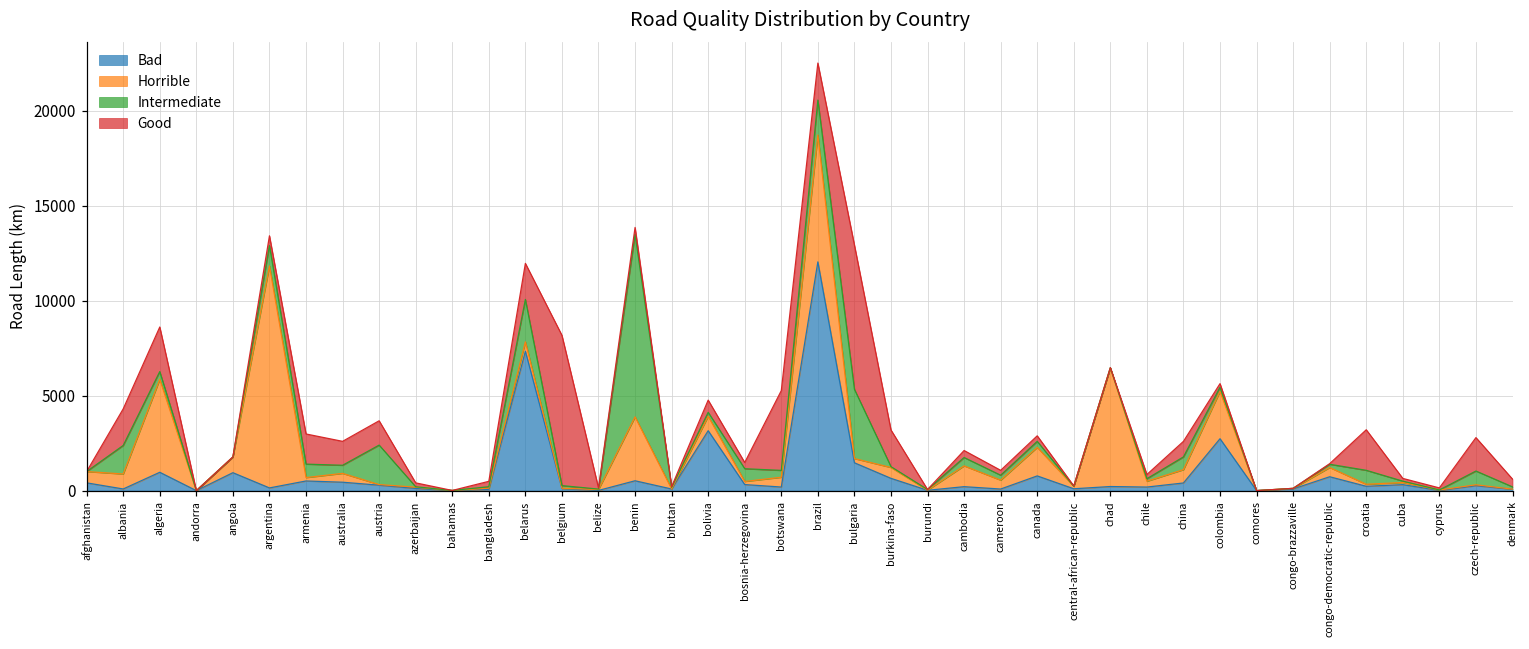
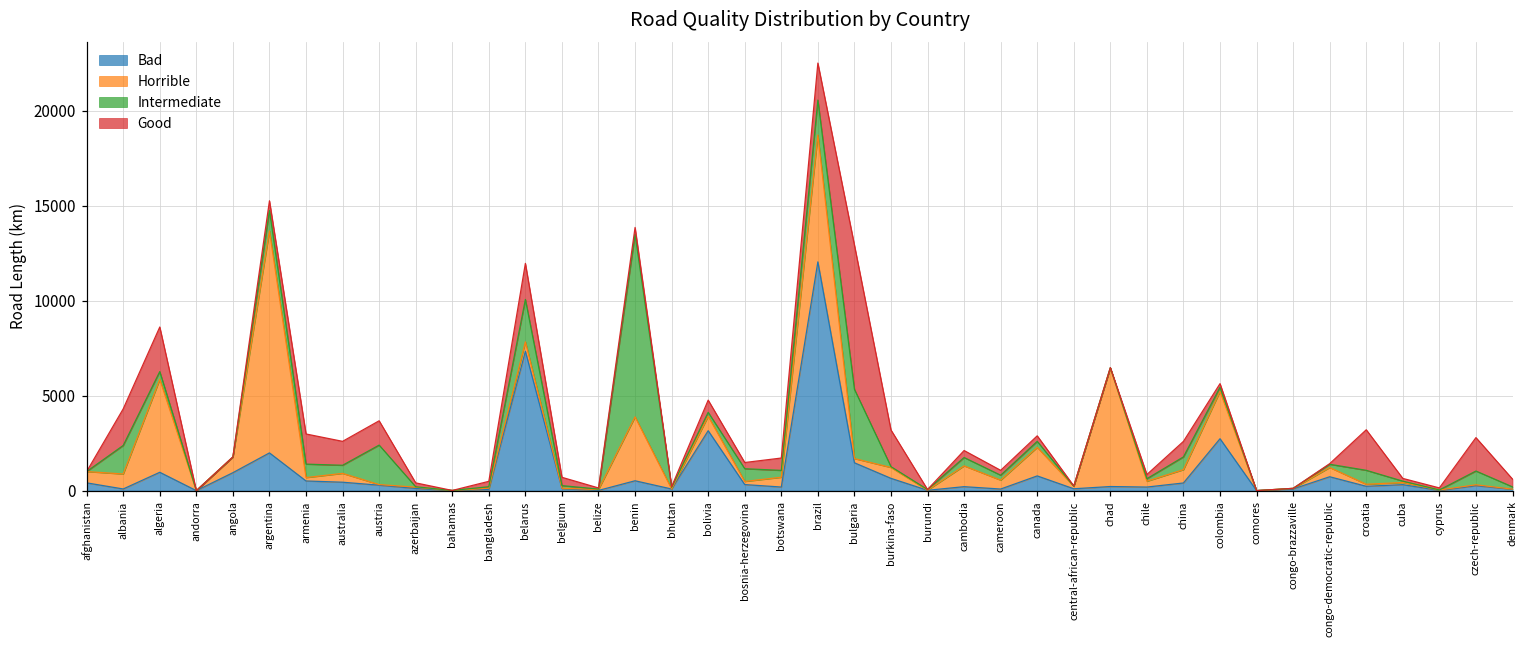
Bad, argentina: 100 -> 2000
Good, belgium: 7900 -> 400
Good, botswana: 4200 -> 700
